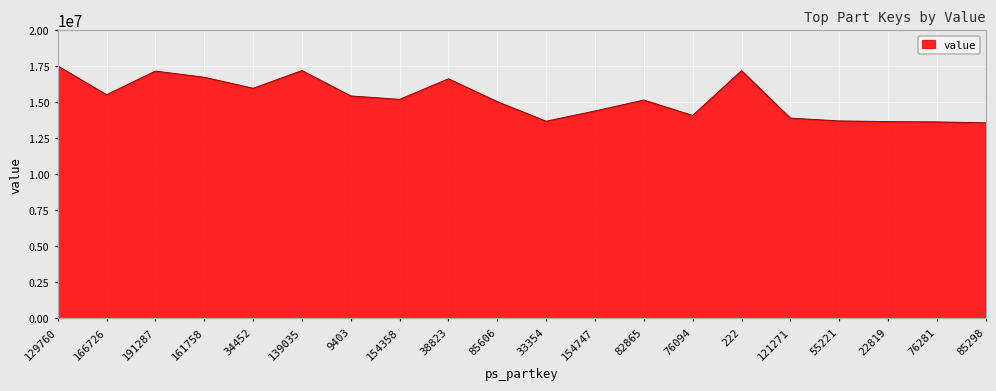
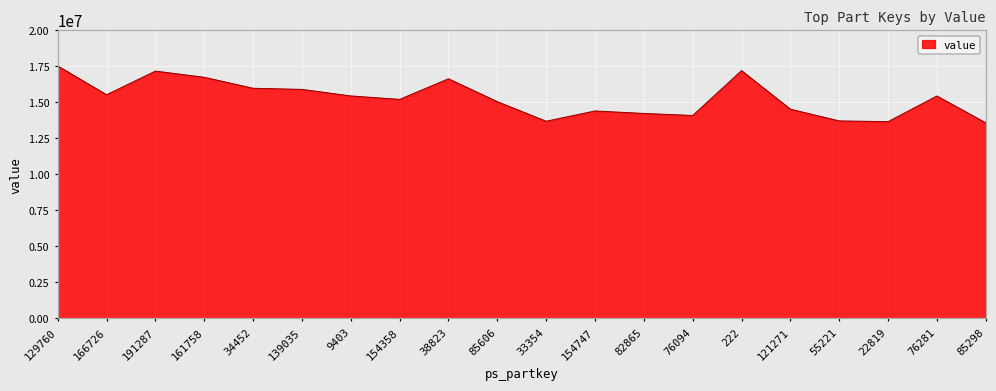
139035: 17200000 -> 15900000
82865: 15200000 -> 14200000
121271: 13900000 -> 14500000
76281: 13600000 -> 15400000
